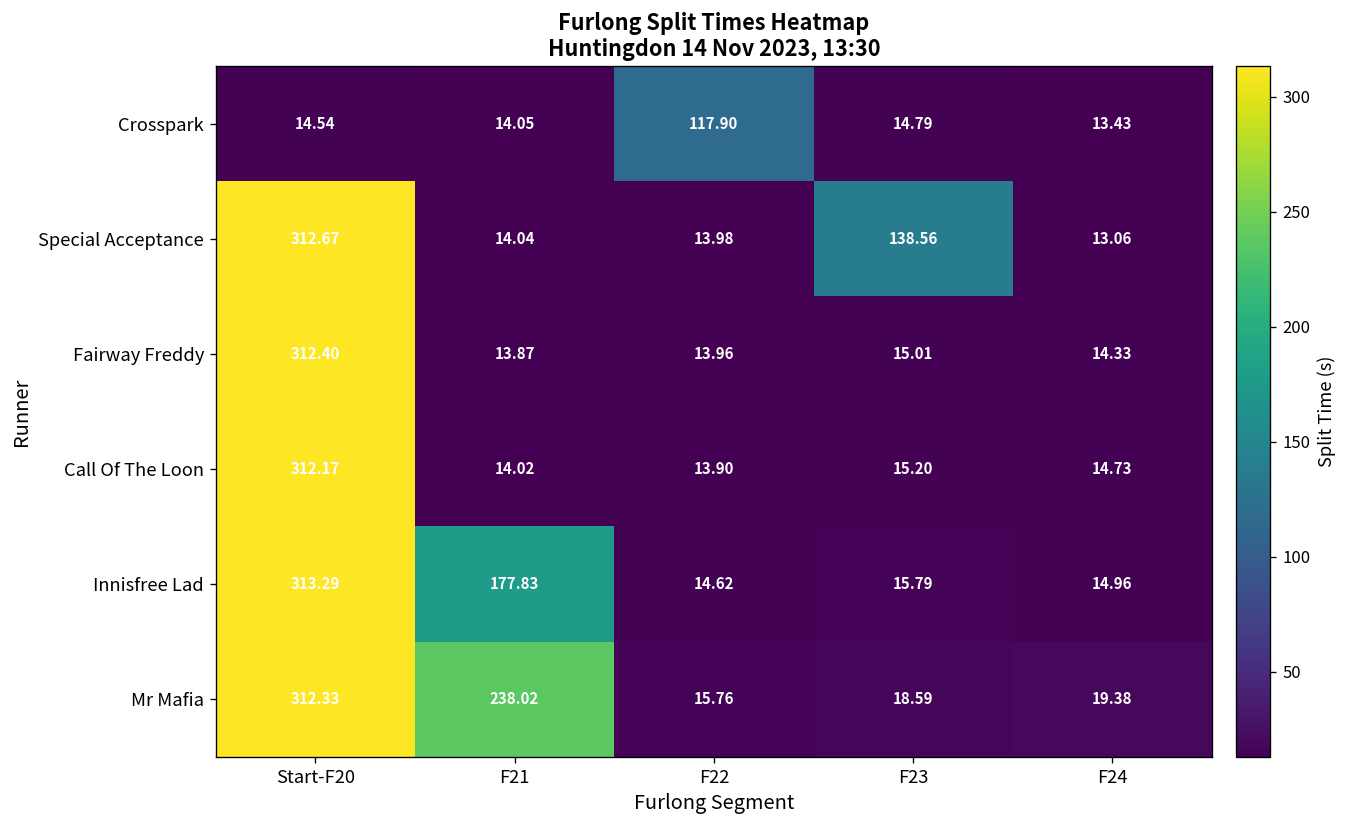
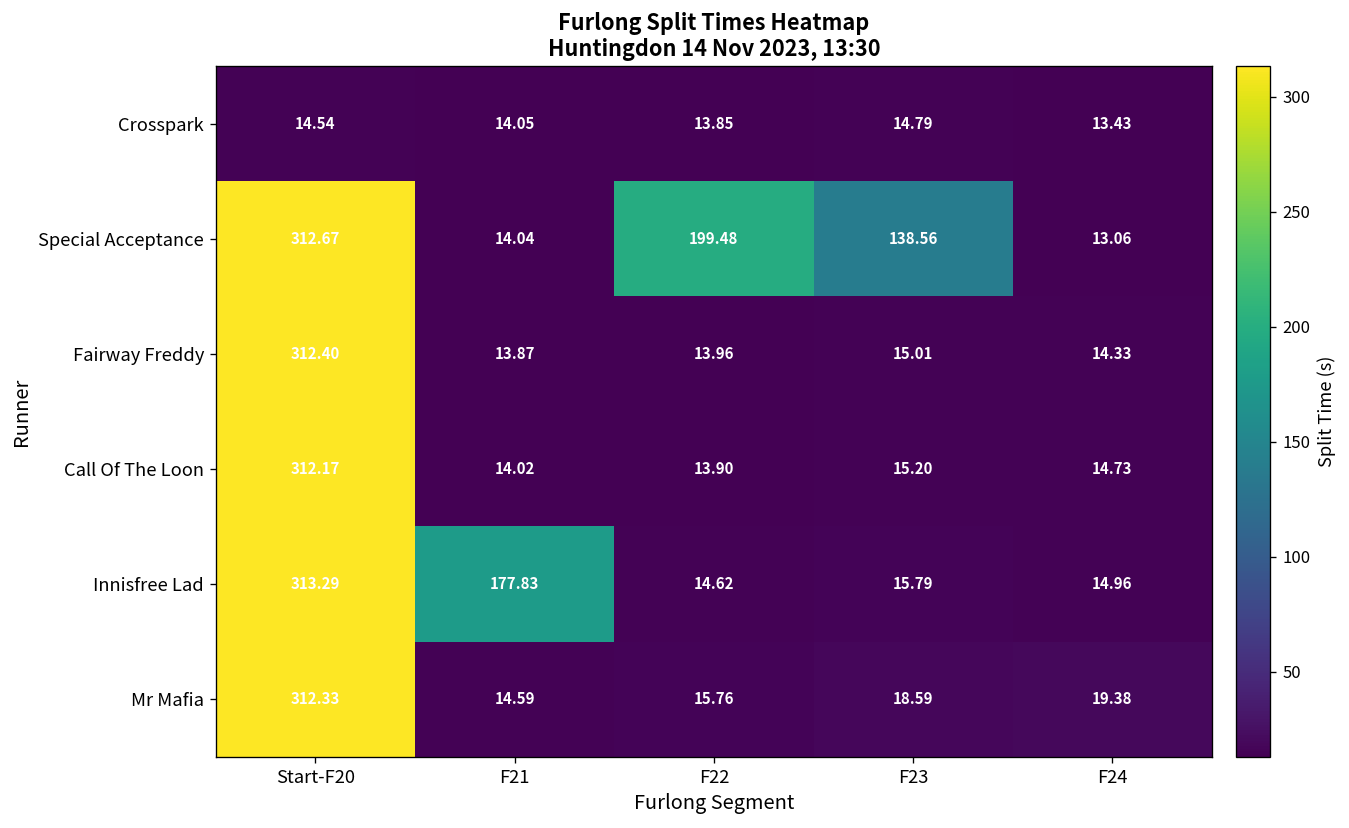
Crosspark, F22: 117.90 -> 13.85
Special Acceptance, F22: 13.98 -> 199.48
Mr Mafia, F21: 238.02 -> 14.59
